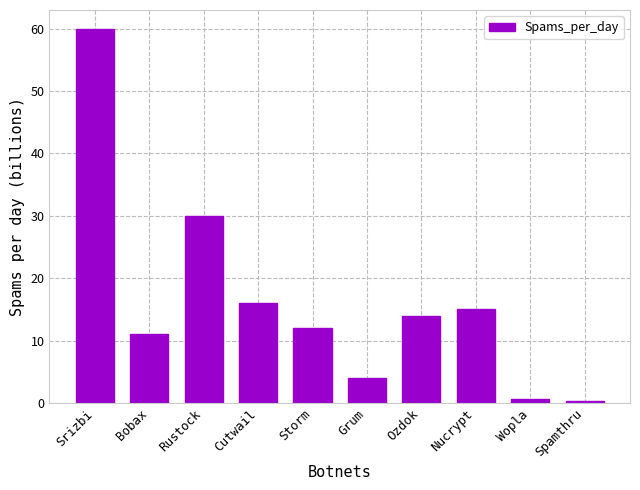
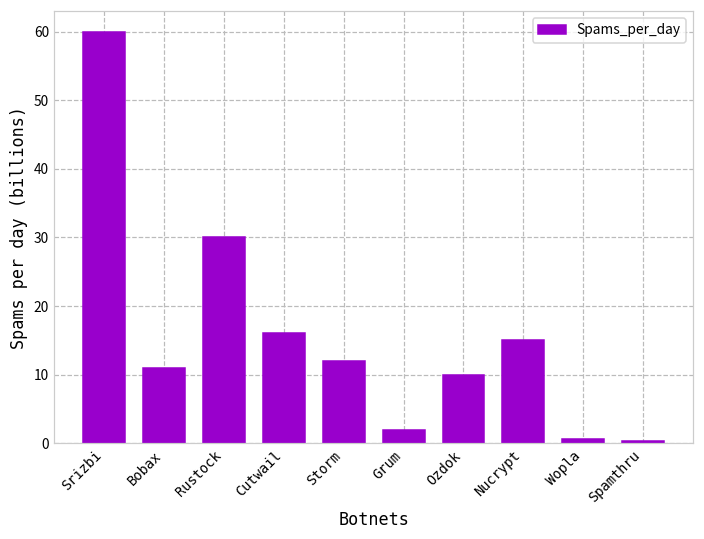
Grum: 4 -> 2
Ozdok: 14 -> 10
